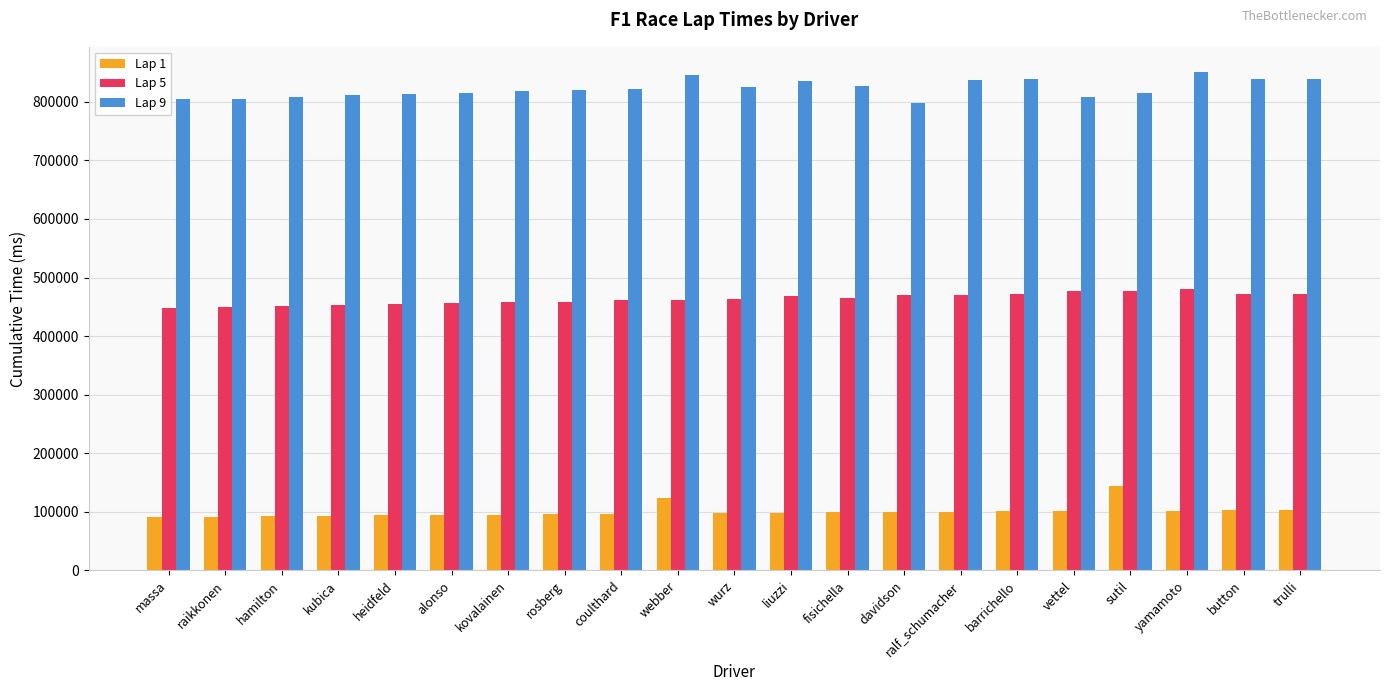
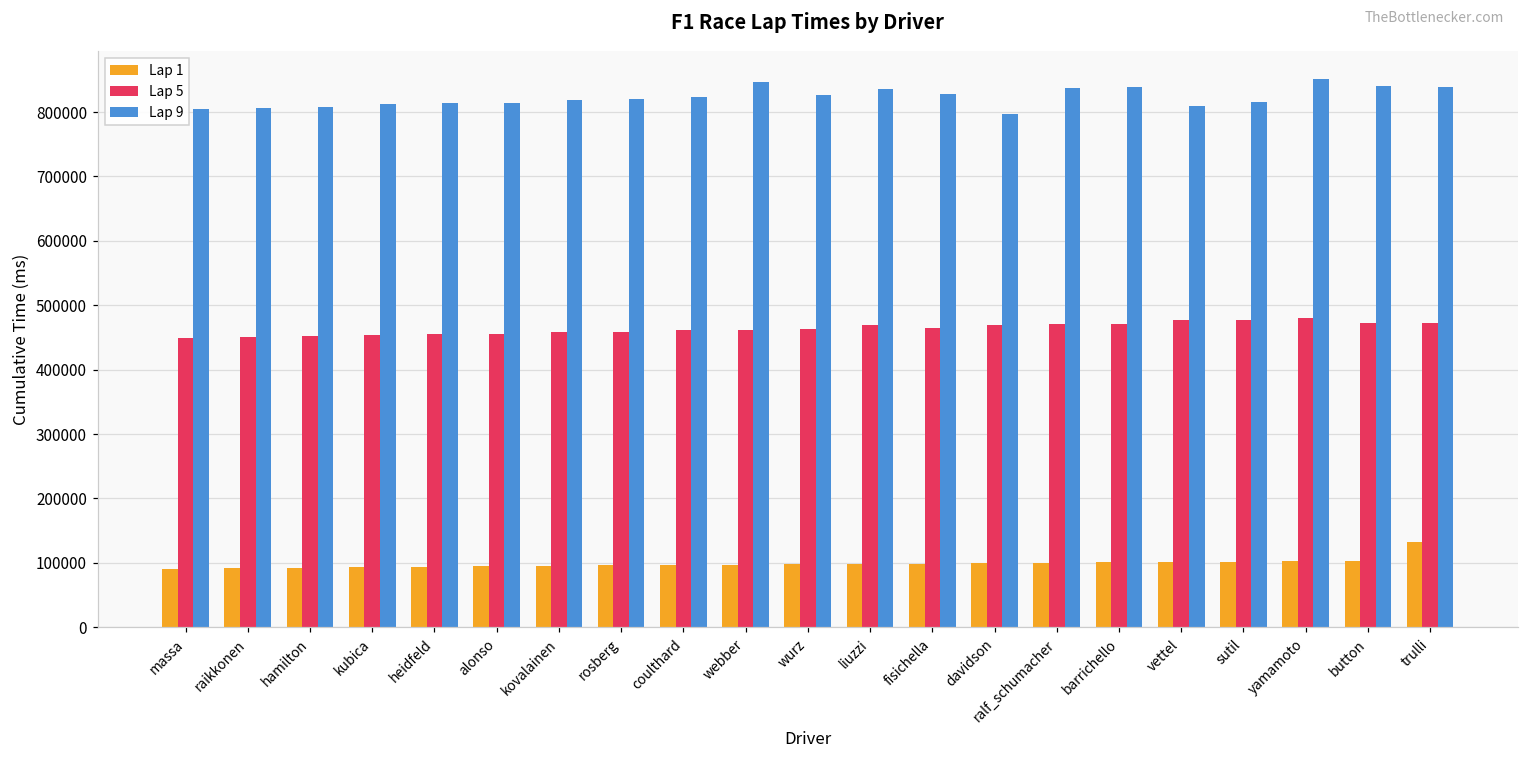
Lap 1, webber: 120000 -> 100000
Lap 1, sutil: 140000 -> 100000
Lap 1, trulli: 100000 -> 130000
